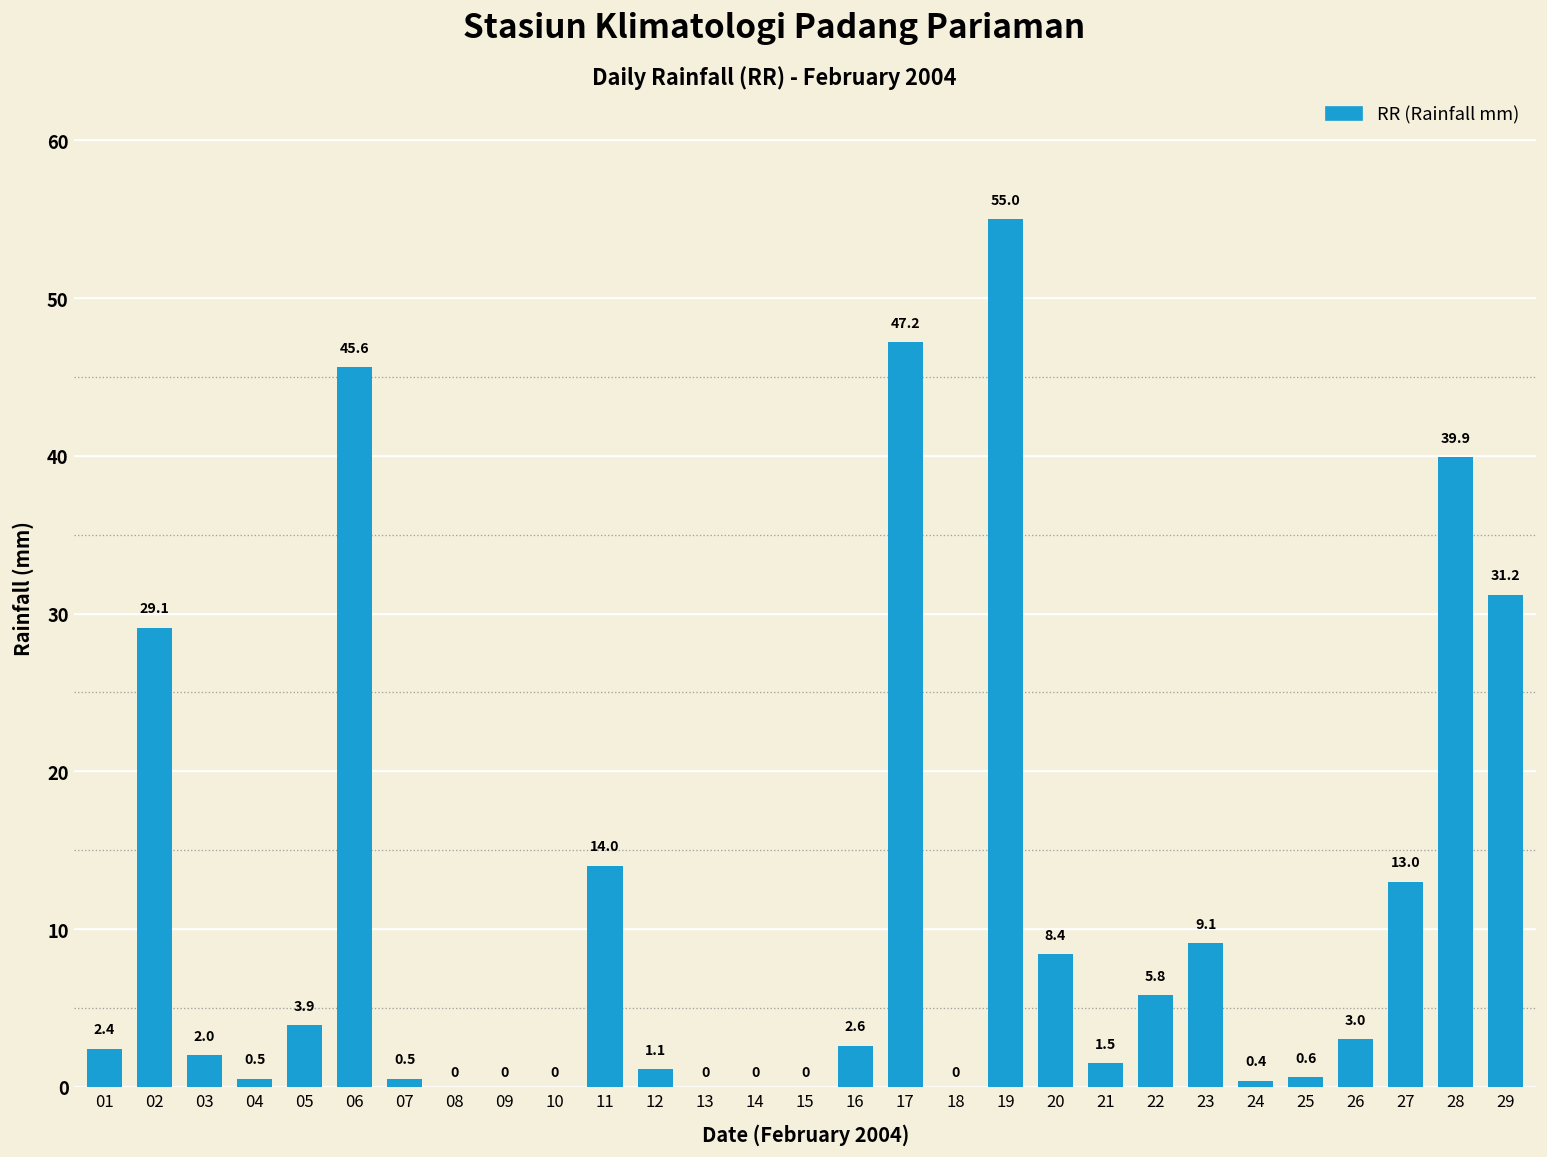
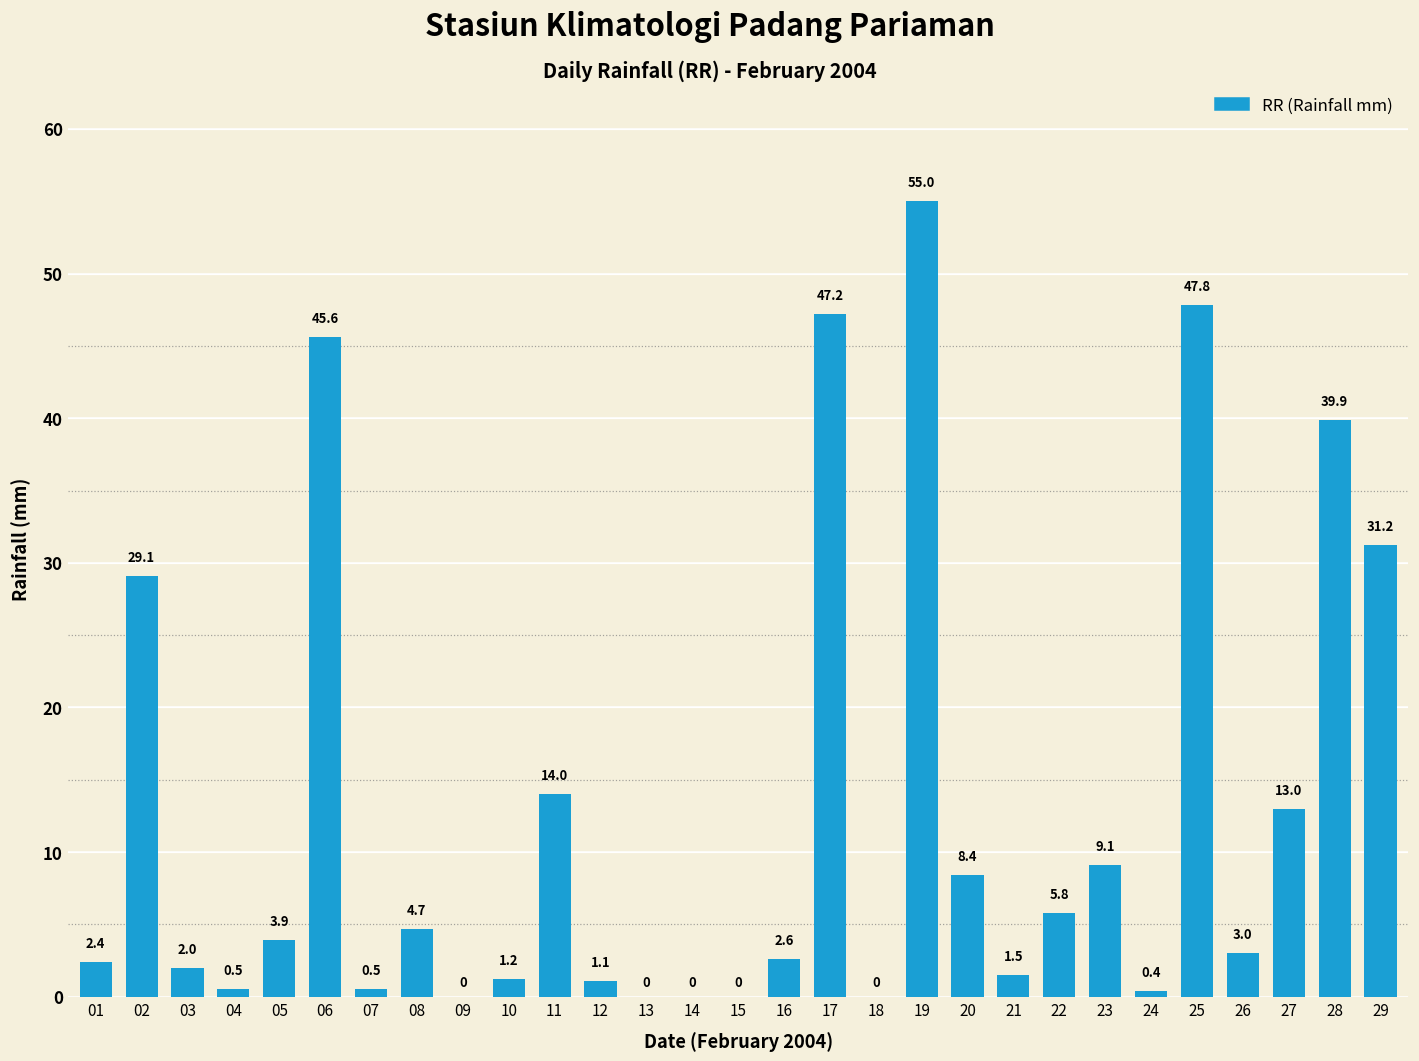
08: 0 -> 4.7
10: 0 -> 1.2
25: 0.6 -> 47.8
